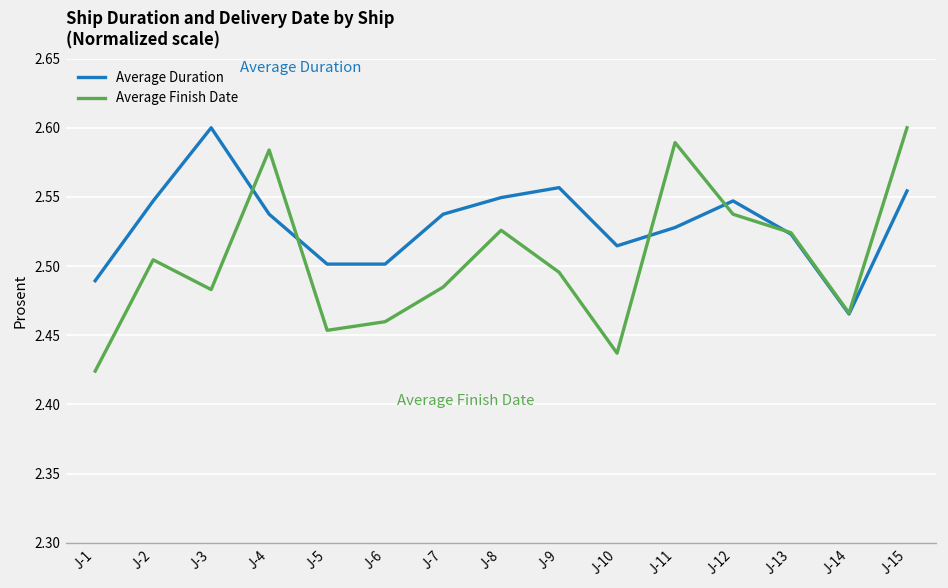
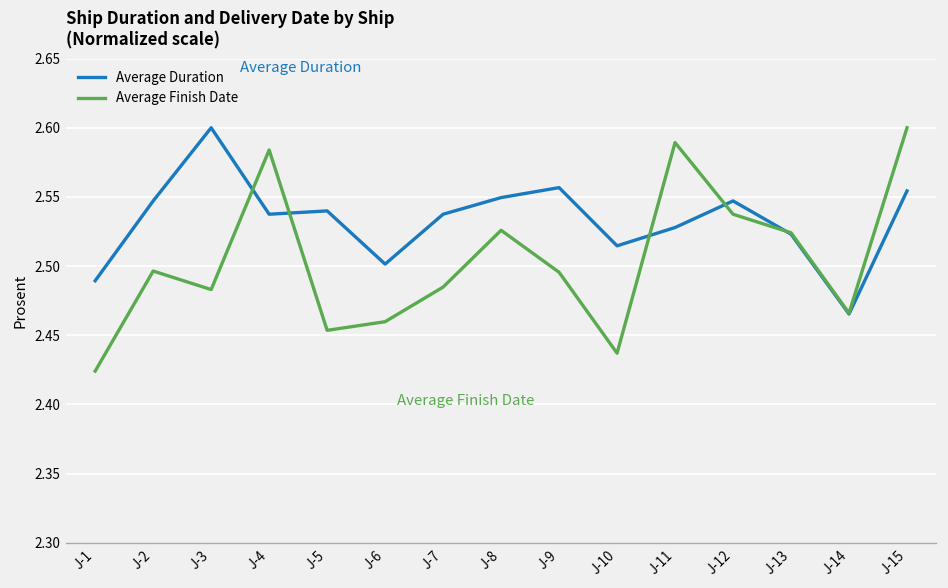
Average Finish Date, J-2: 2.505 -> 2.496
Average Duration, J-5: 2.501 -> 2.540
